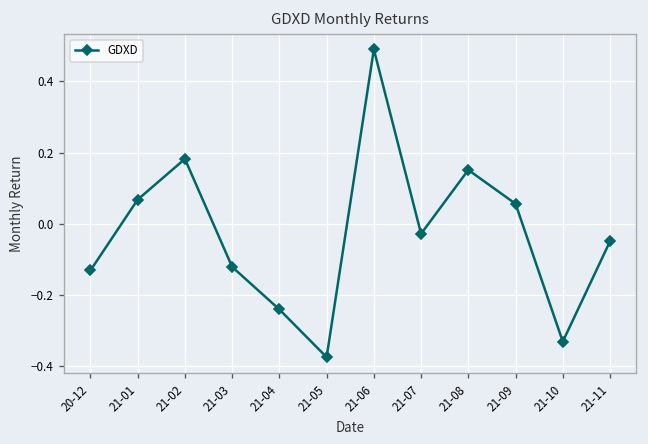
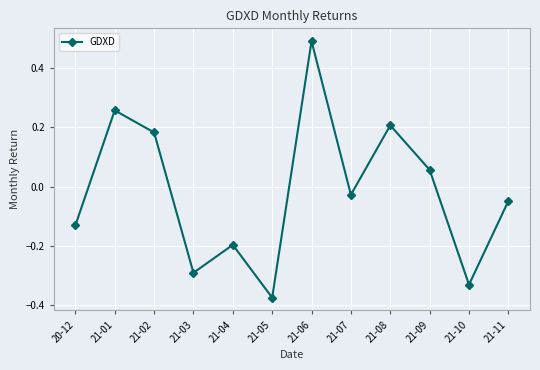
21-01: 0.07 -> 0.26
21-03: -0.12 -> -0.29
21-04: -0.24 -> -0.20
21-08: 0.15 -> 0.21
